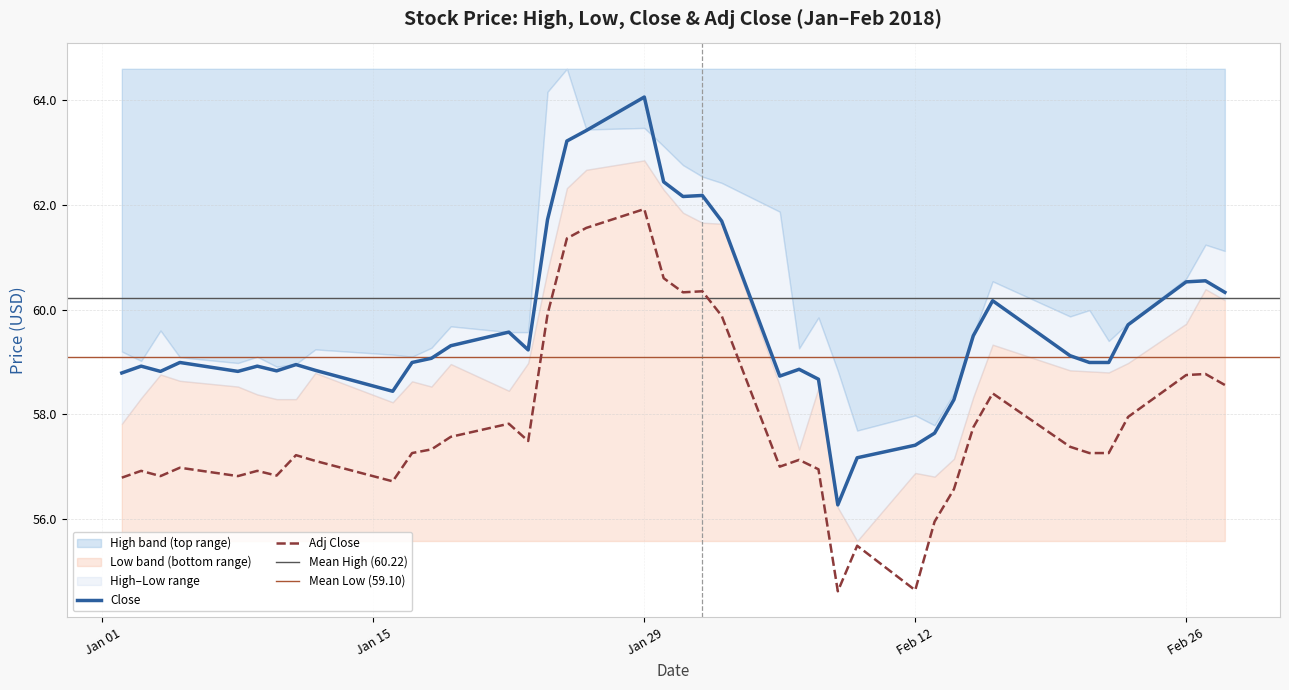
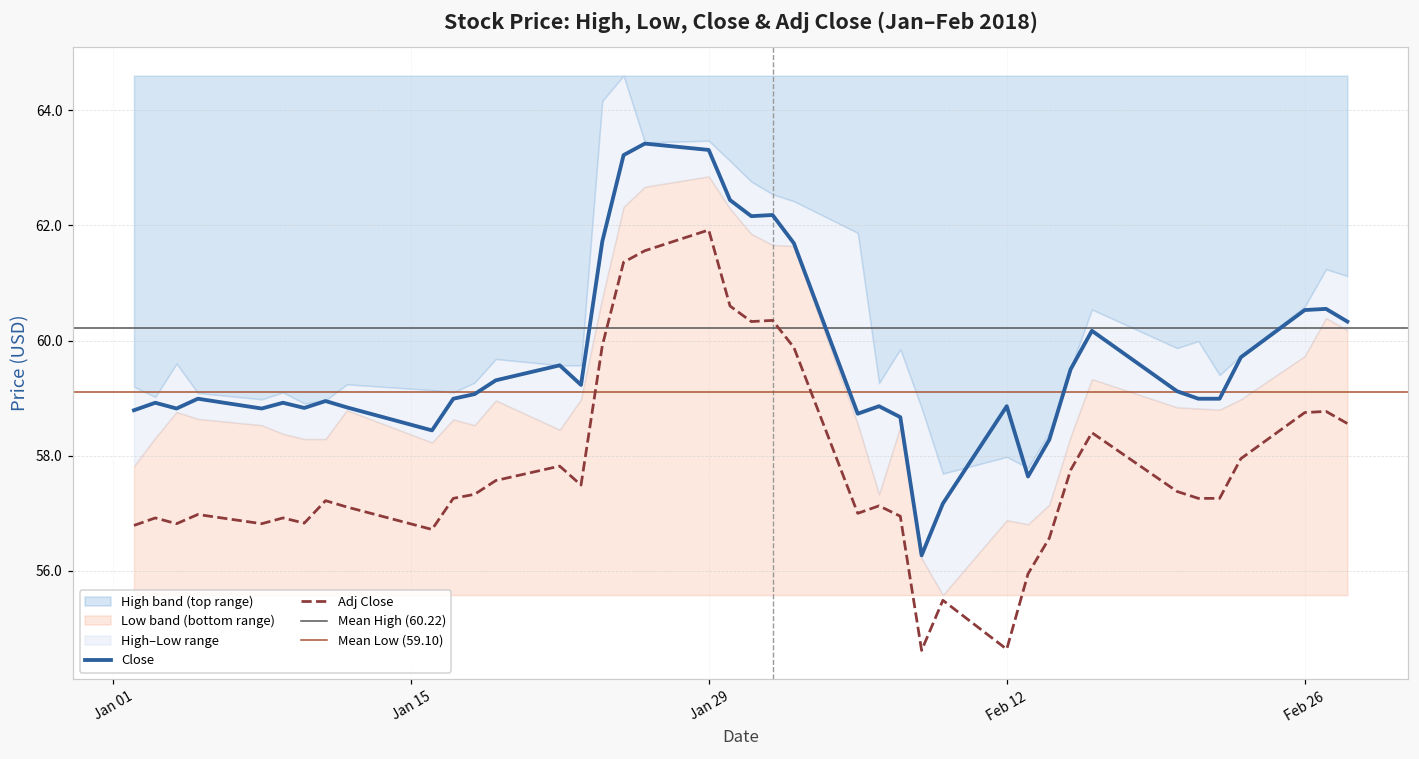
Close, Jan 29: 64.1 -> 63.3
Close, Feb 12: 57.4 -> 58.9
